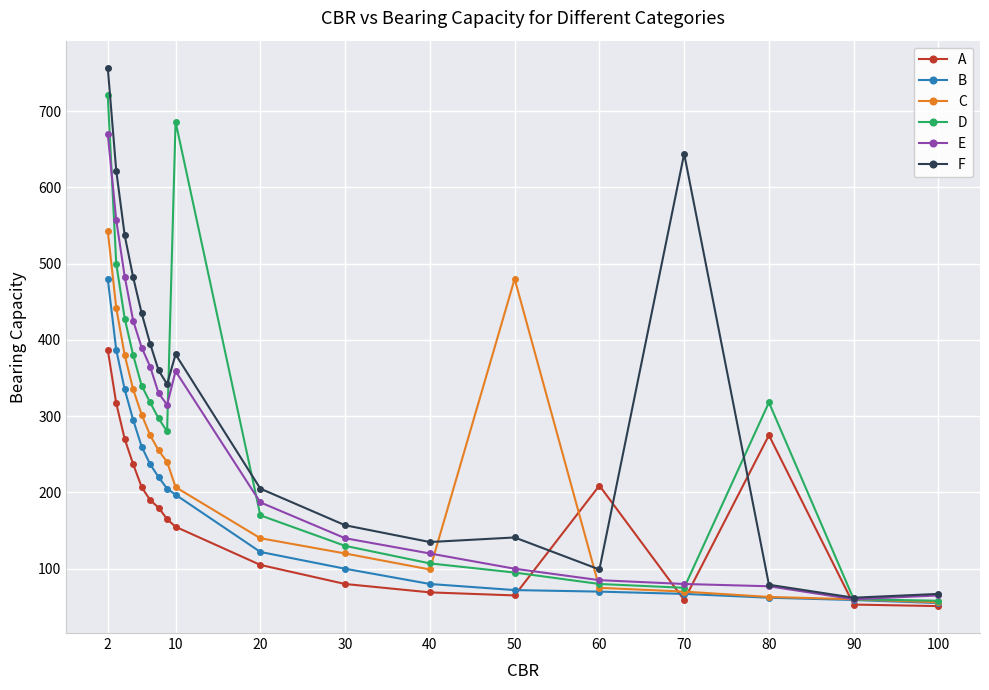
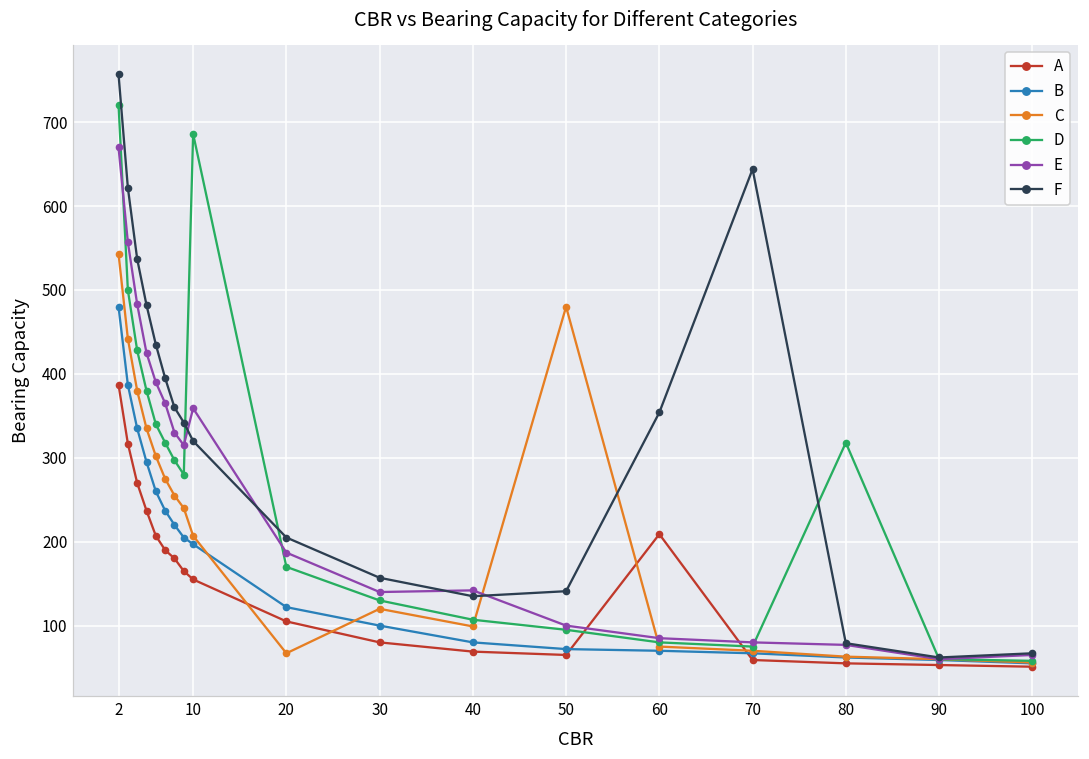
F, 10: 380 -> 320
C, 20: 140 -> 70
E, 40: 120 -> 140
F, 60: 100 -> 350
A, 80: 280 -> 60
